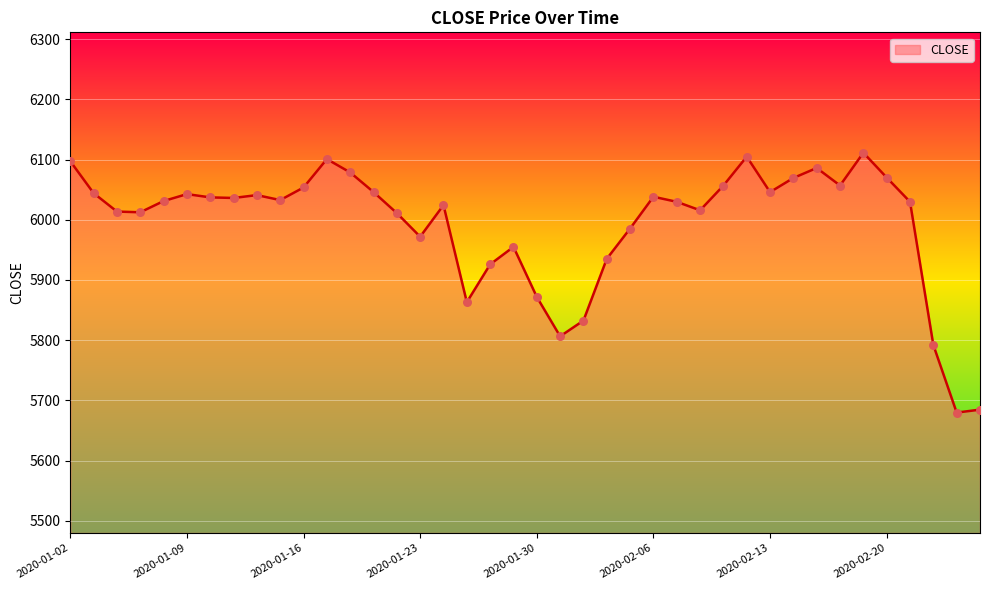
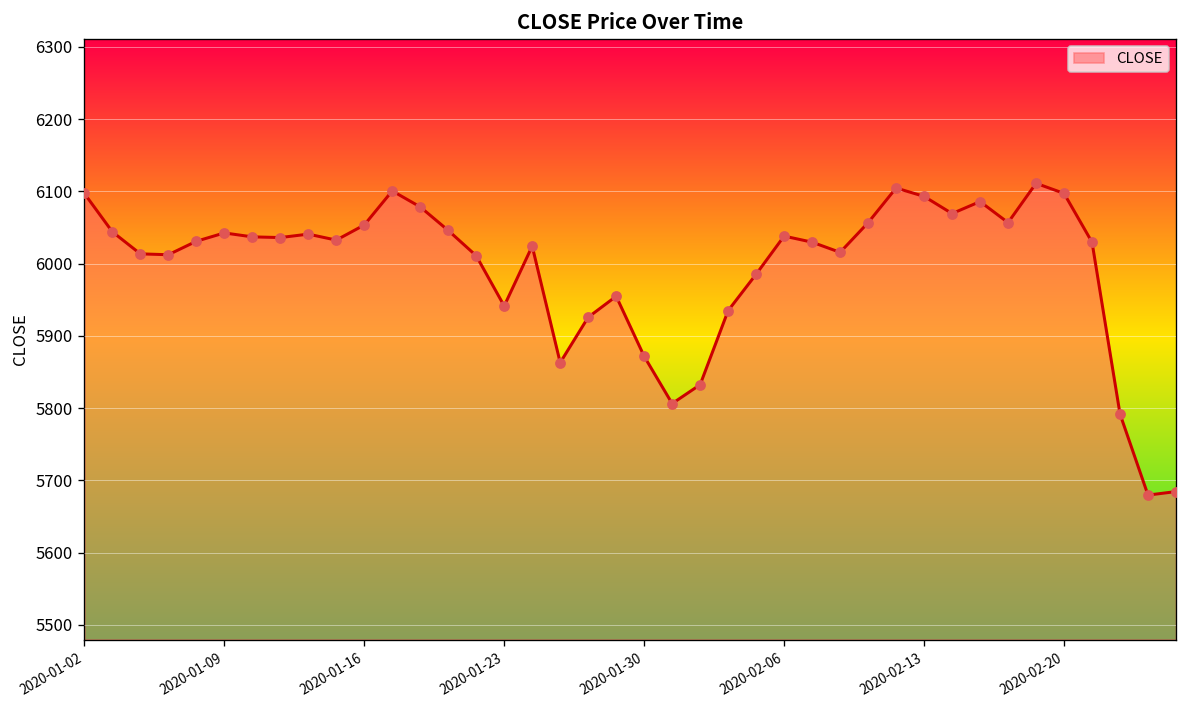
2020-01-23: 5970 -> 5940
2020-02-13: 6050 -> 6090
2020-02-20: 6070 -> 6100
